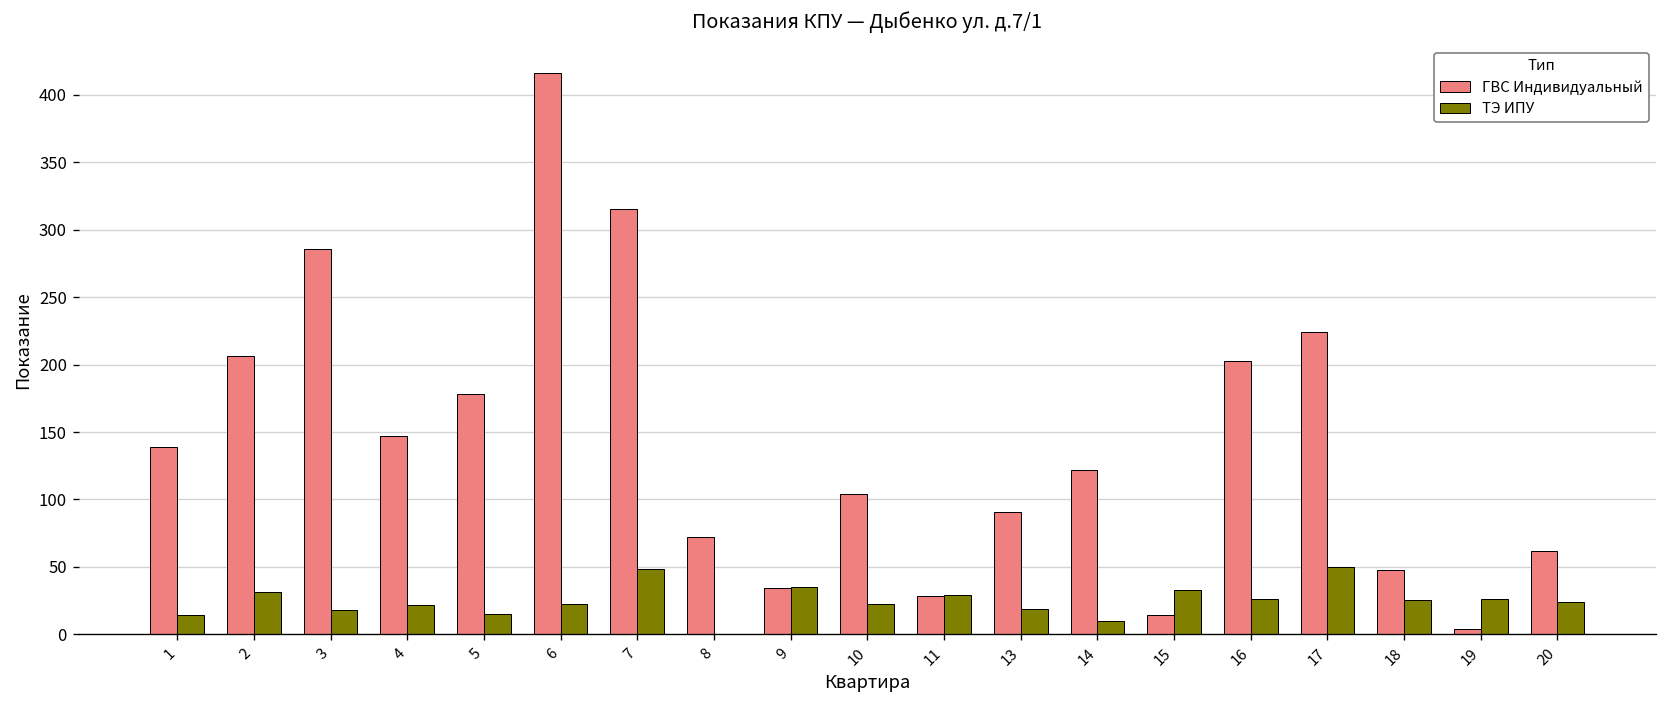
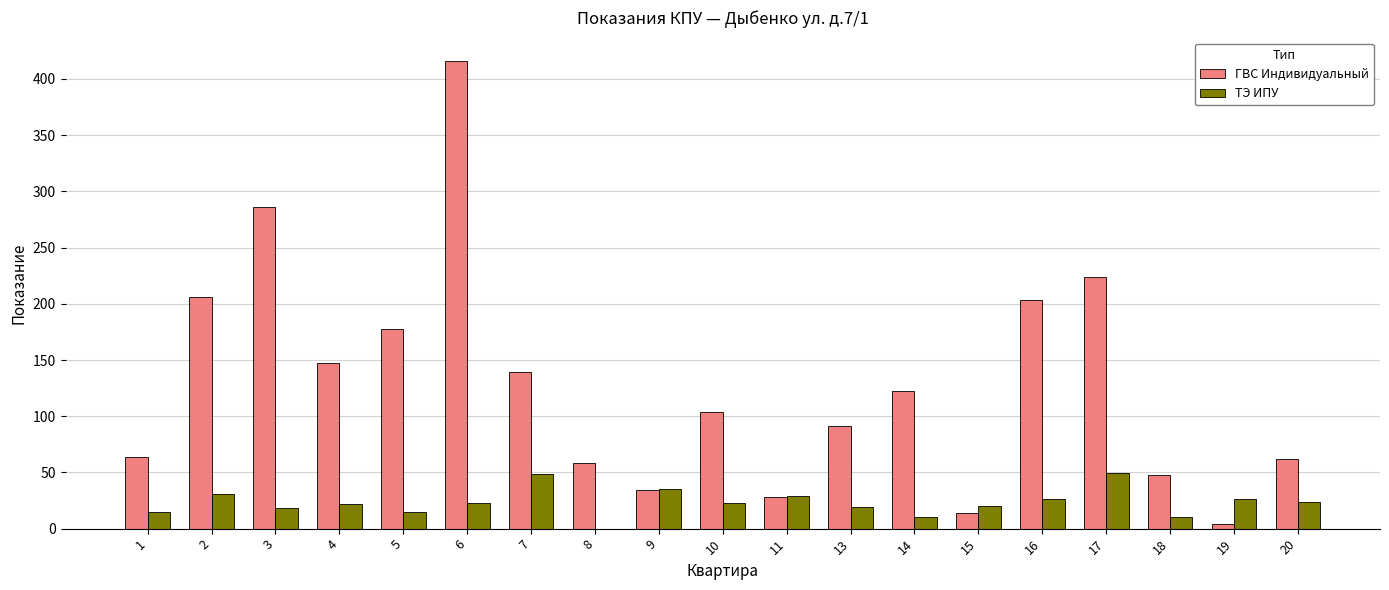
ГВС Индивидуальный, 1: 139 -> 64
ГВС Индивидуальный, 7: 315 -> 139
ГВС Индивидуальный, 8: 72 -> 58
ТЭ ИПУ, 15: 33 -> 20
ТЭ ИПУ, 18: 26 -> 10
